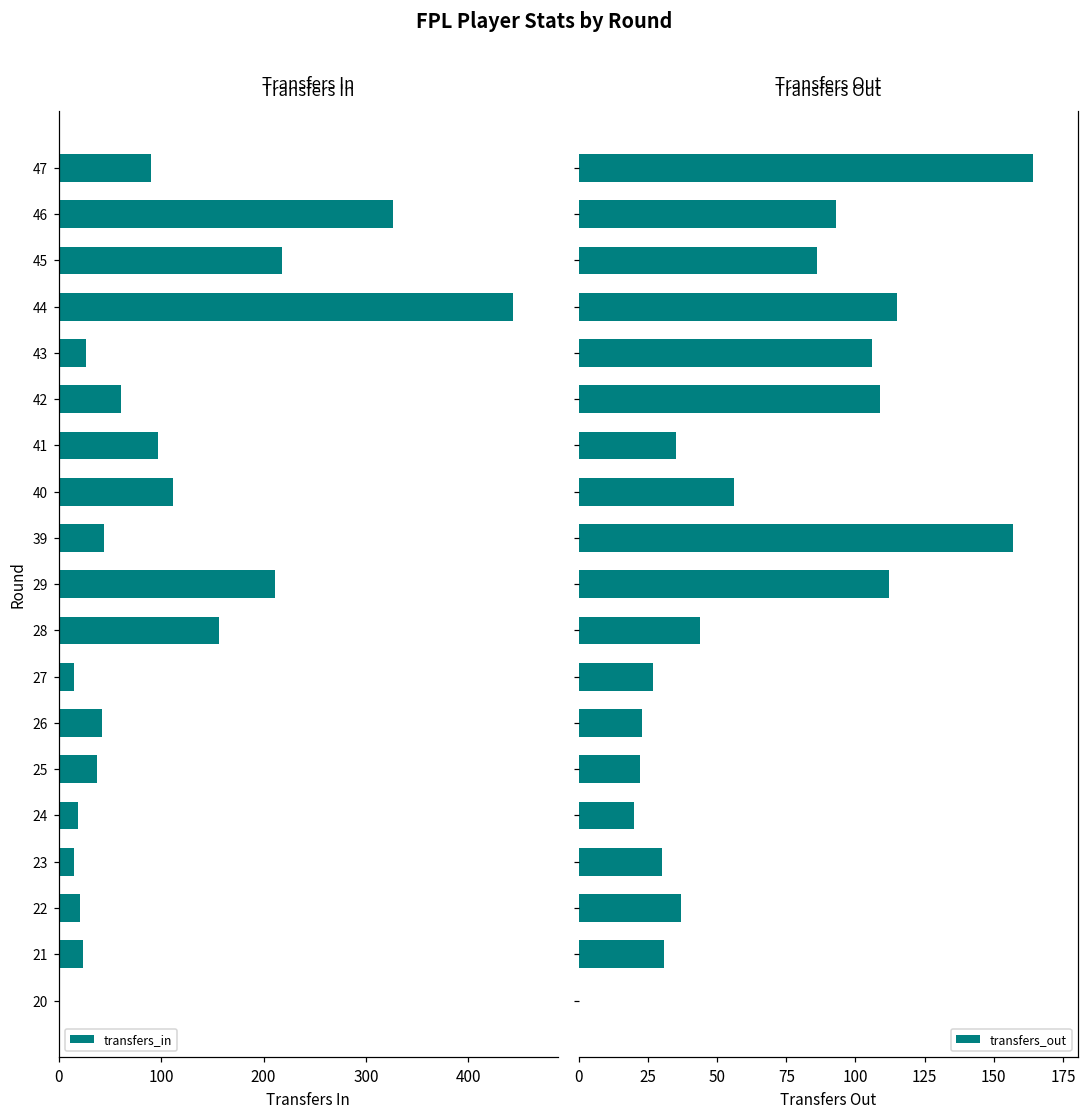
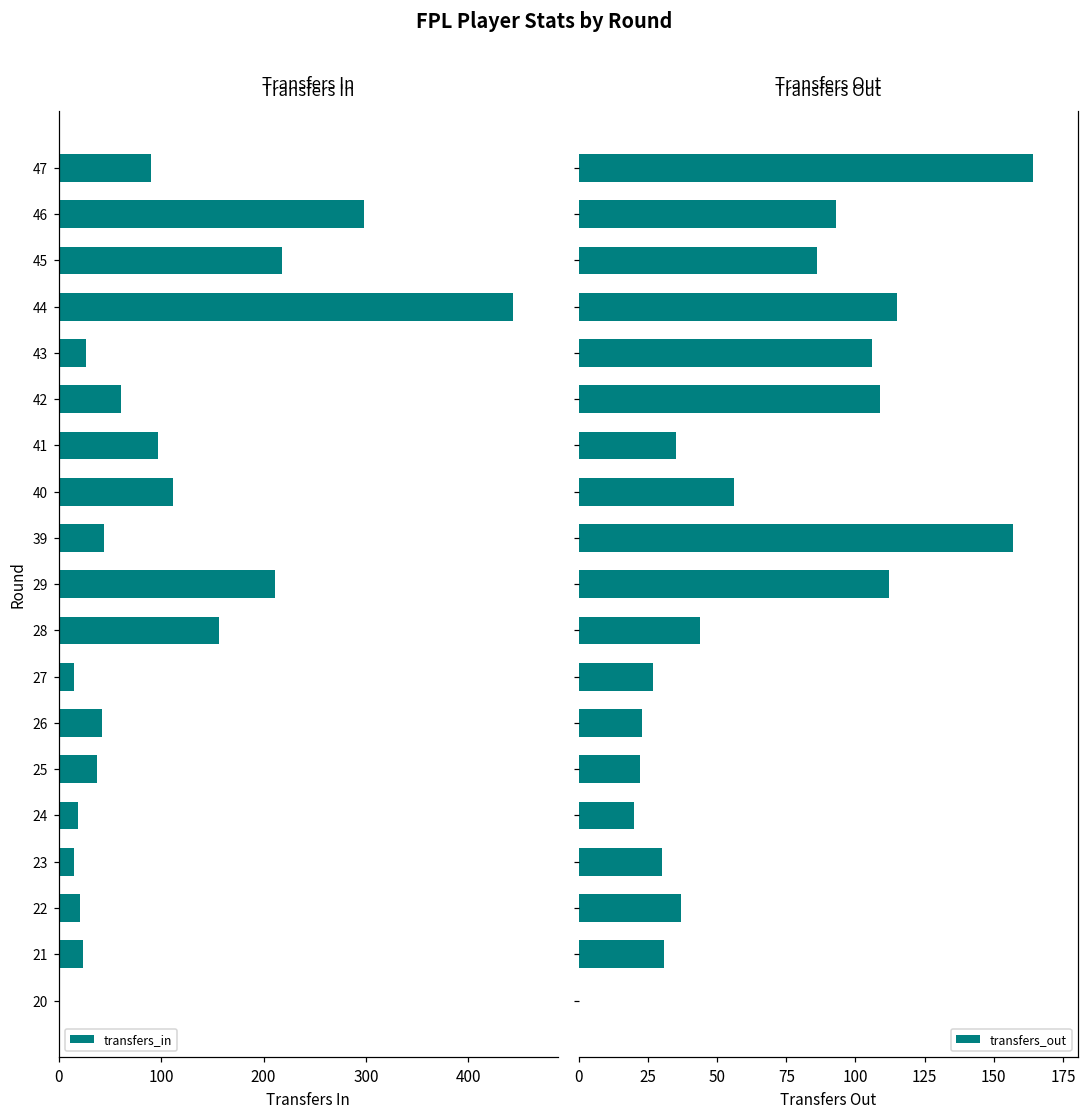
Transfers In, 46: 330 -> 300
